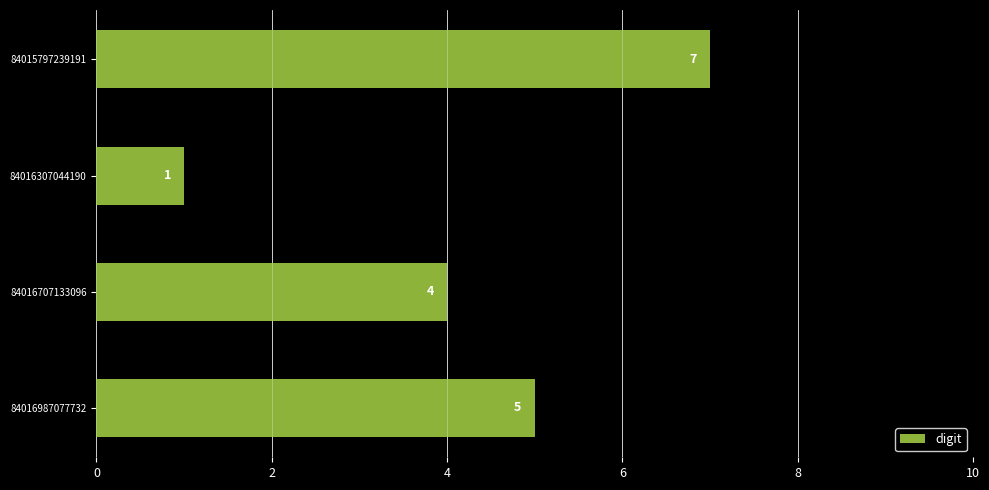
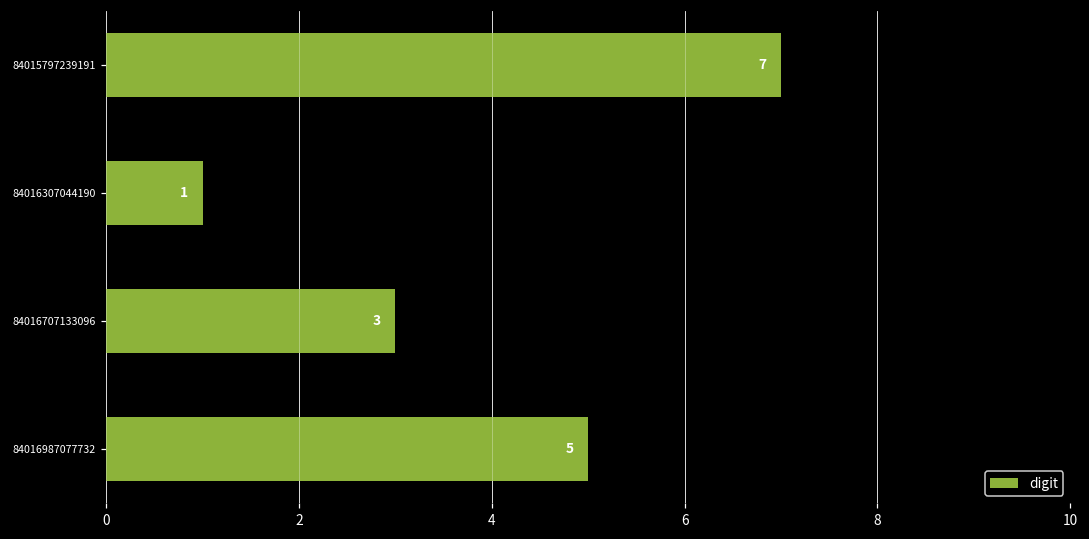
84016707133096: 4 -> 3
